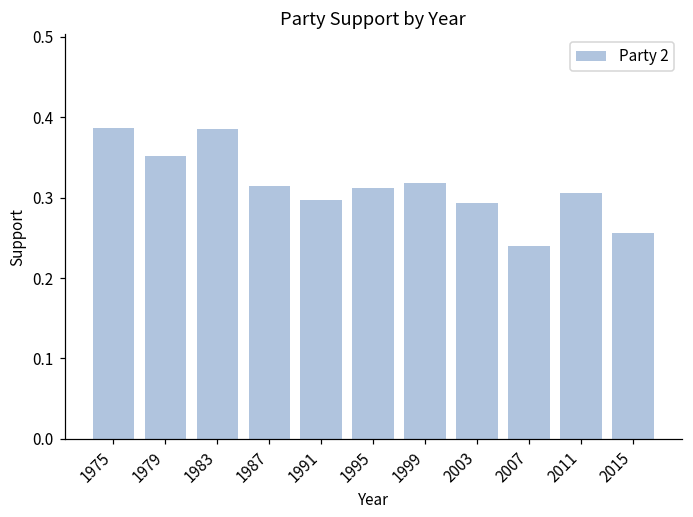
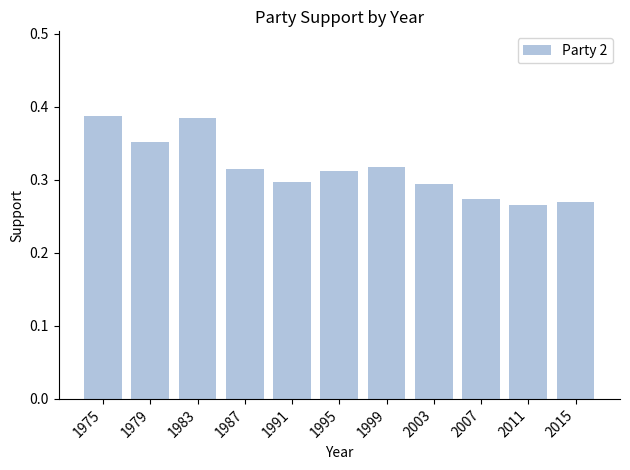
2007: 0.24 -> 0.27
2011: 0.31 -> 0.27
2015: 0.26 -> 0.27
